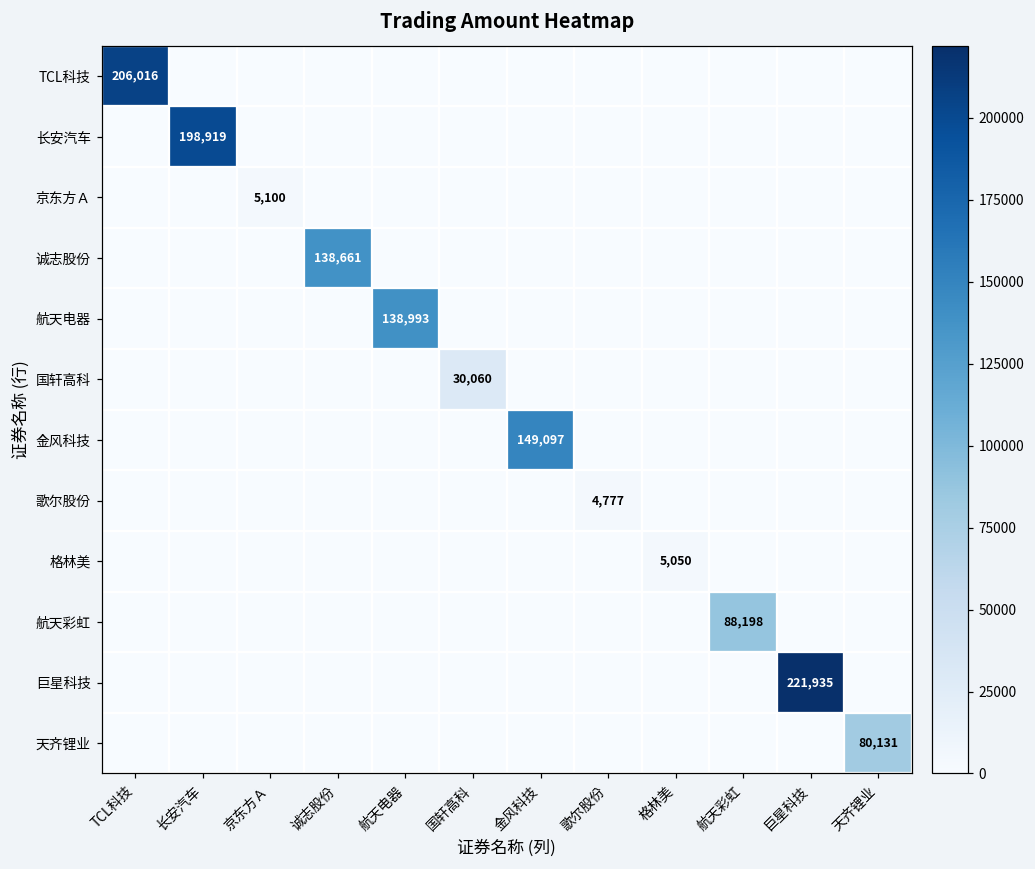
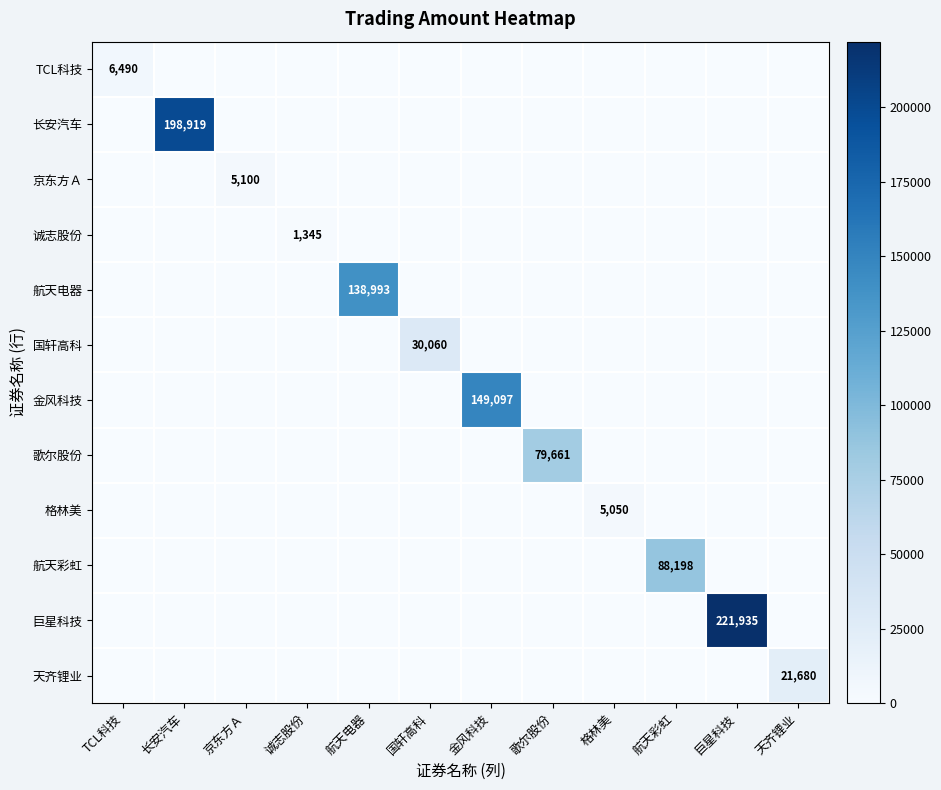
TCL科技, TCL科技: 206,016 -> 6,490
诚志股份, 诚志股份: 138,661 -> 1,345
歌尔股份, 歌尔股份: 4,777 -> 79,661
天齐锂业, 天齐锂业: 80,131 -> 21,680
